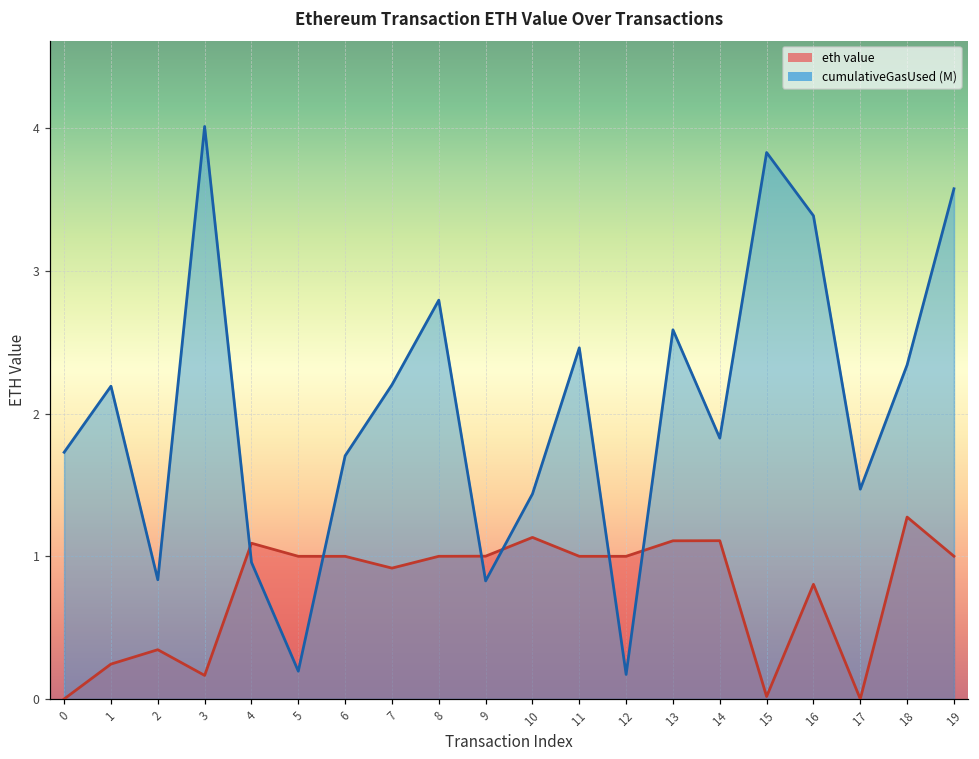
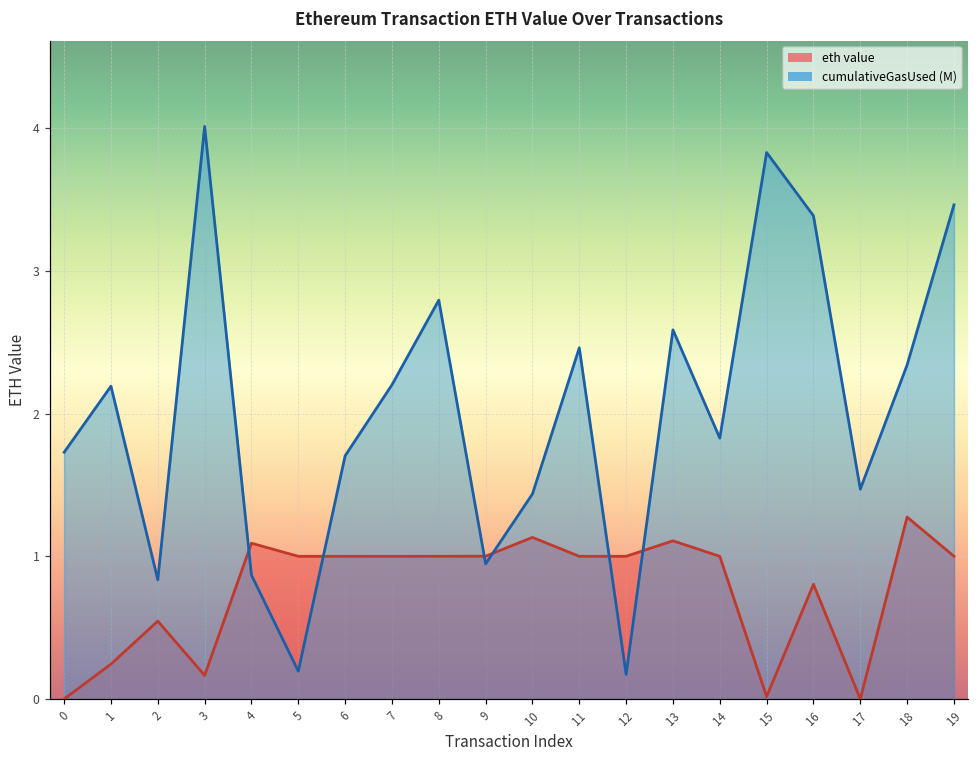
eth value, 2: 0.35 -> 0.55
cumulativeGasUsed (M), 4: 0.96 -> 0.87
eth value, 7: 0.92 -> 1.00
cumulativeGasUsed (M), 9: 0.83 -> 0.95
eth value, 14: 1.11 -> 1.00
cumulativeGasUsed (M), 19: 3.58 -> 3.46
